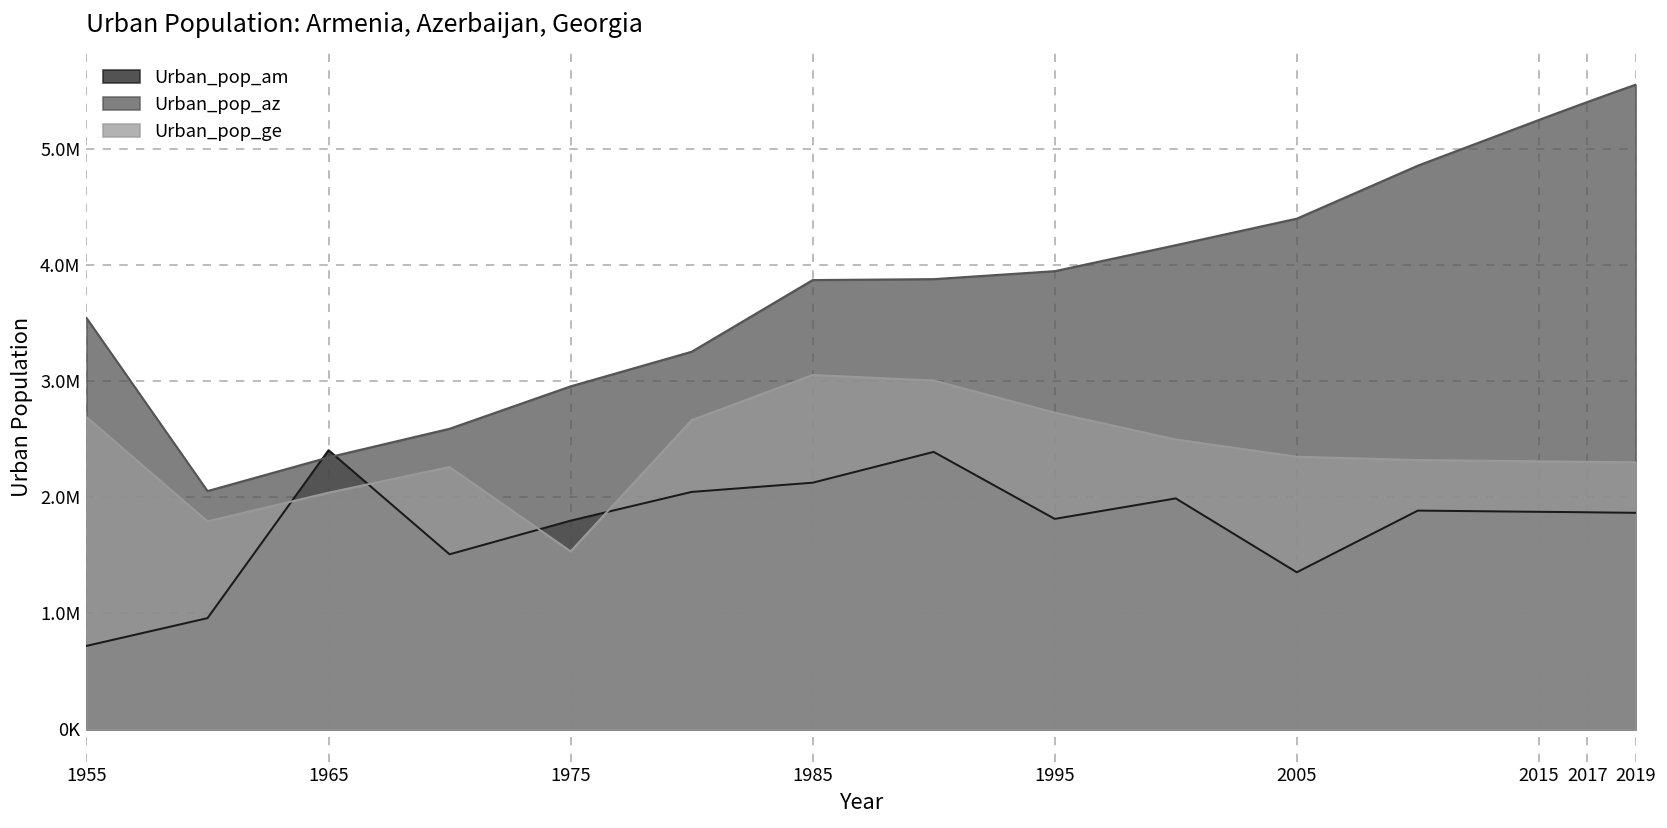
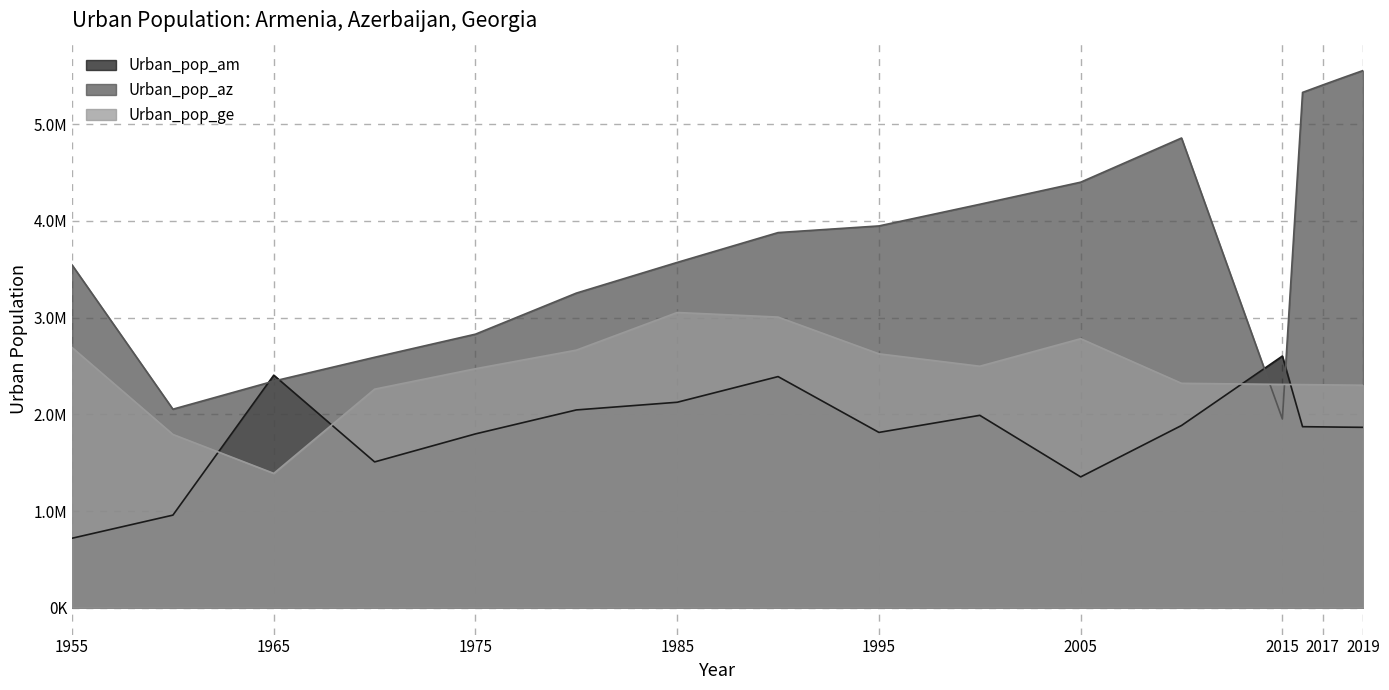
Urban_pop_ge, 1965: 2000000 -> 1400000
Urban_pop_az, 1975: 3000000 -> 2800000
Urban_pop_ge, 1975: 1500000 -> 2500000
Urban_pop_az, 1985: 3900000 -> 3600000
Urban_pop_ge, 1995: 2700000 -> 2600000
Urban_pop_ge, 2005: 2300000 -> 2800000
Urban_pop_am, 2015: 1900000 -> 2600000
Urban_pop_az, 2015: 5300000 -> 2000000
